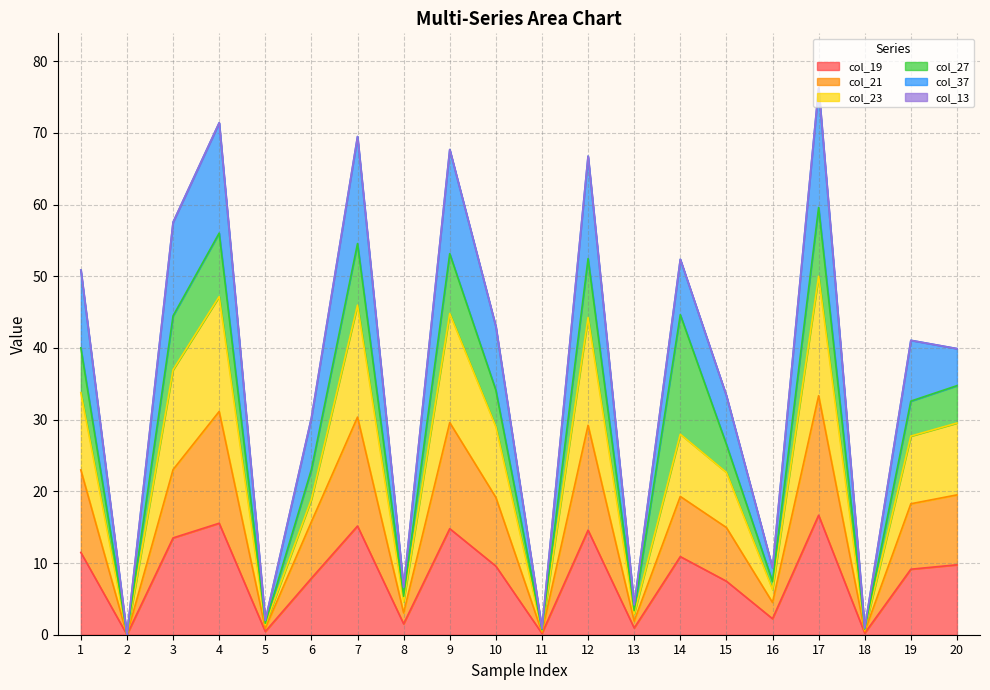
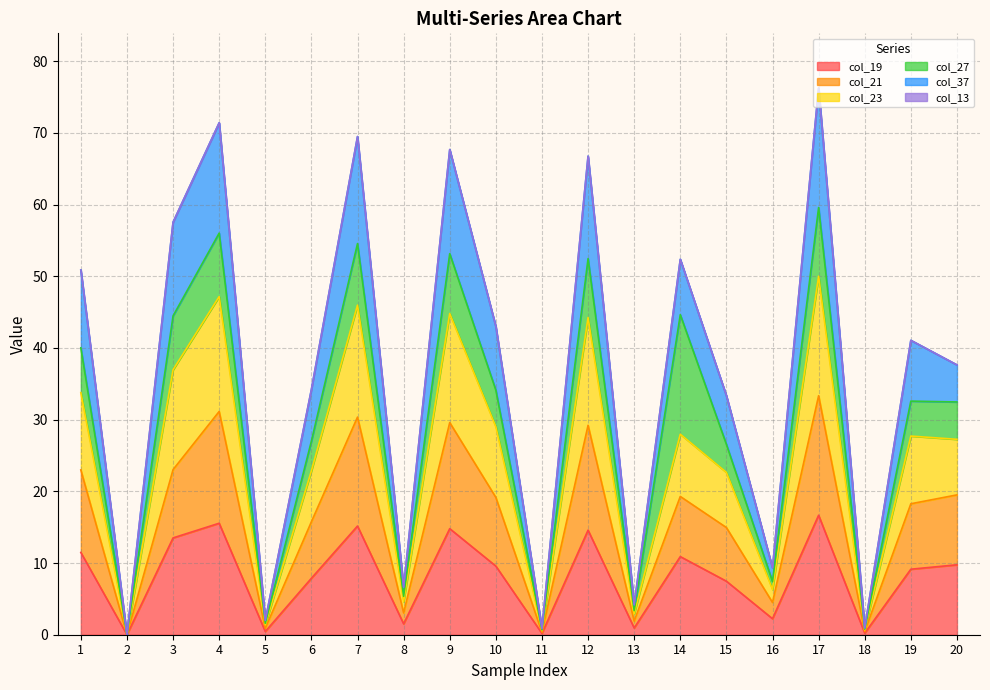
col_23, 6: 3 -> 7
col_23, 20: 10 -> 8
